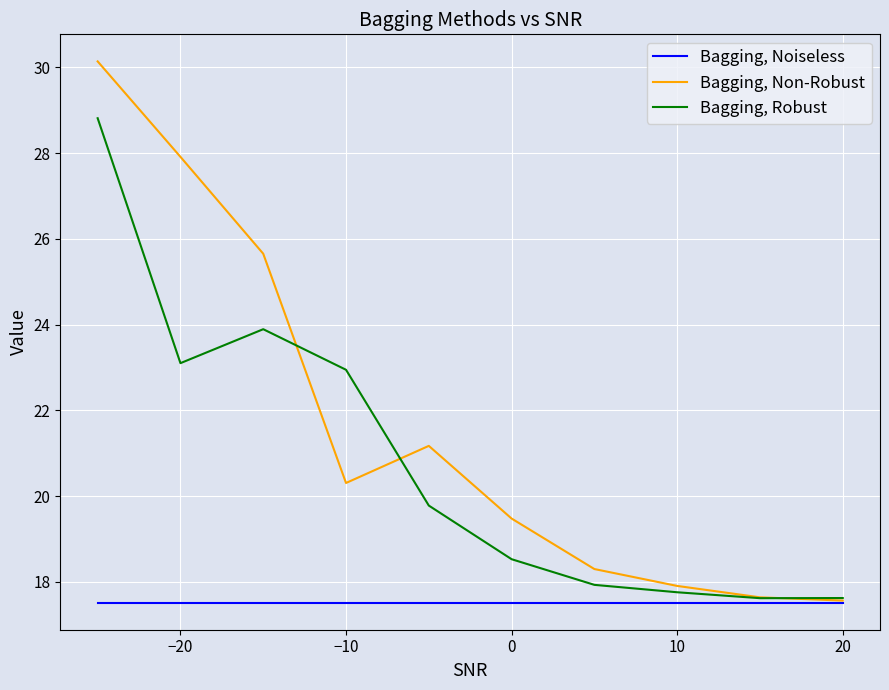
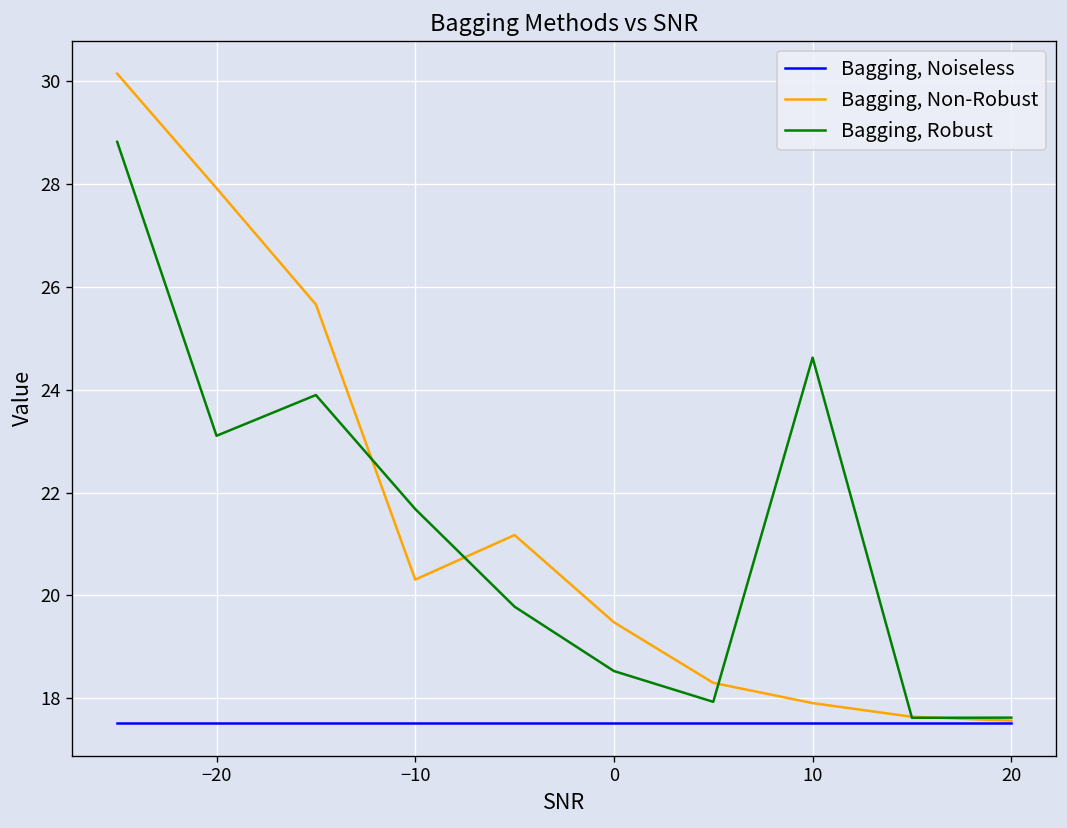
Bagging, Robust, −10: 22.9 -> 21.7
Bagging, Robust, 10: 17.8 -> 24.6
